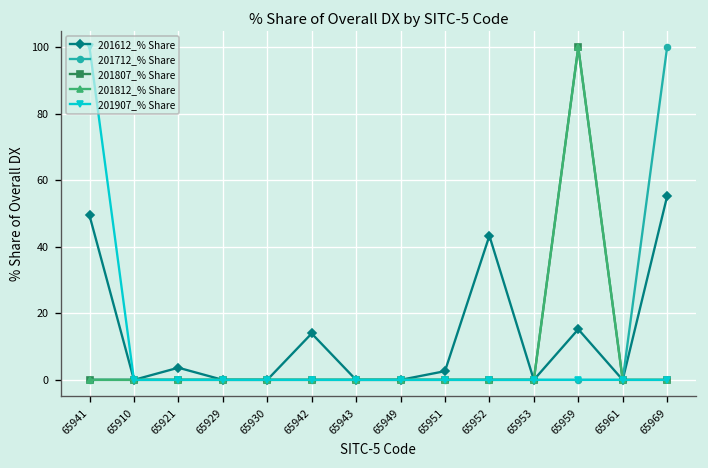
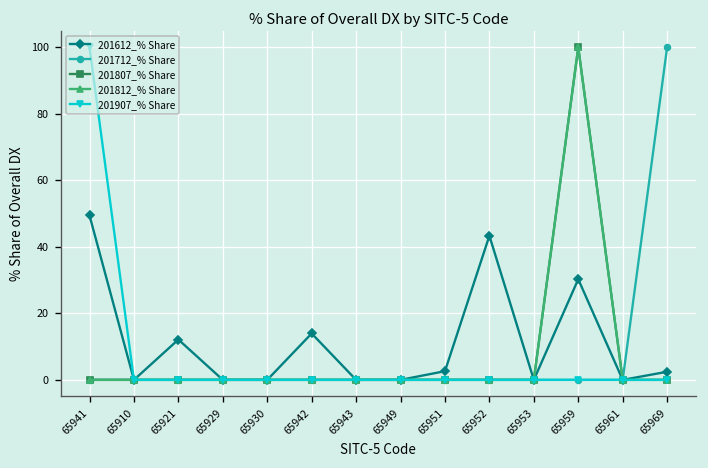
201612_% Share, 65921: 4 -> 12
201612_% Share, 65959: 15 -> 30
201612_% Share, 65969: 55 -> 2
